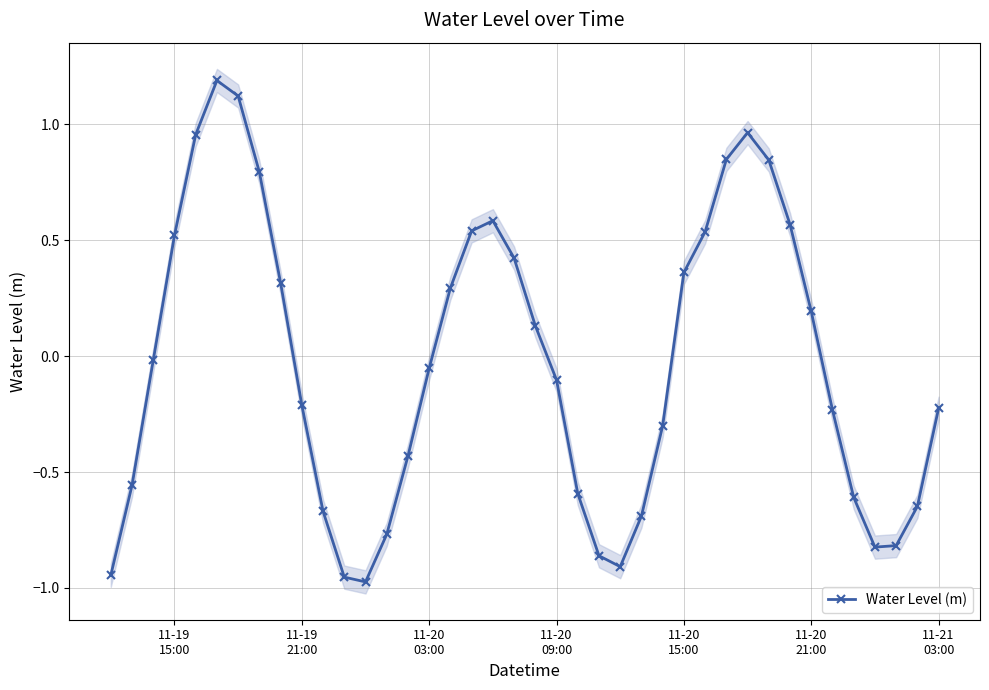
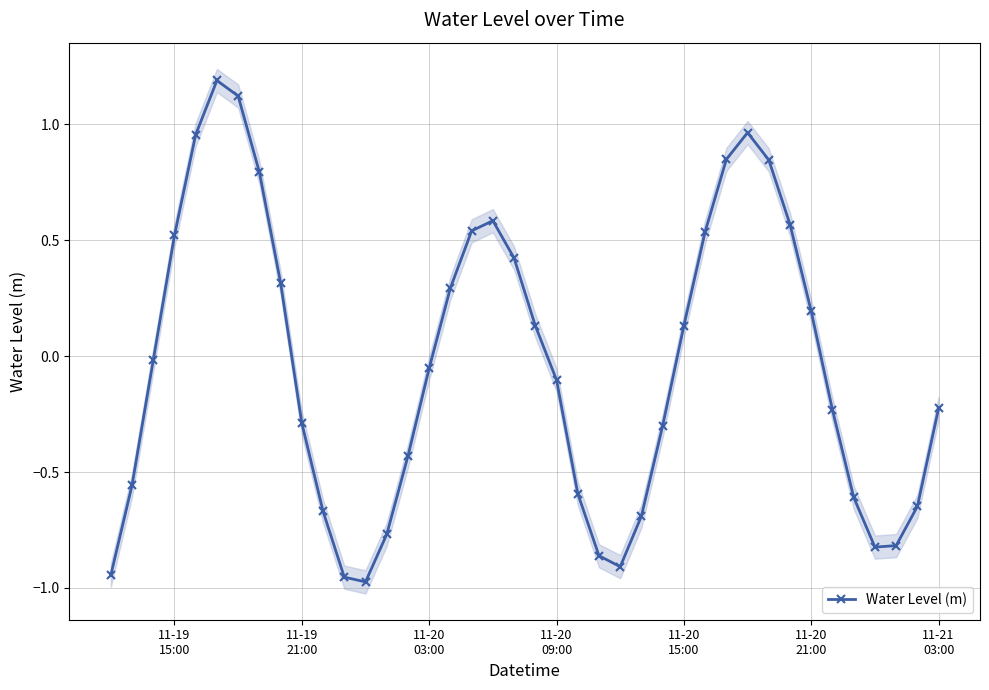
Water Level (m), 11-19 21:00: -0.21 -> -0.29
Water Level (m), 11-20 15:00: 0.36 -> 0.13
